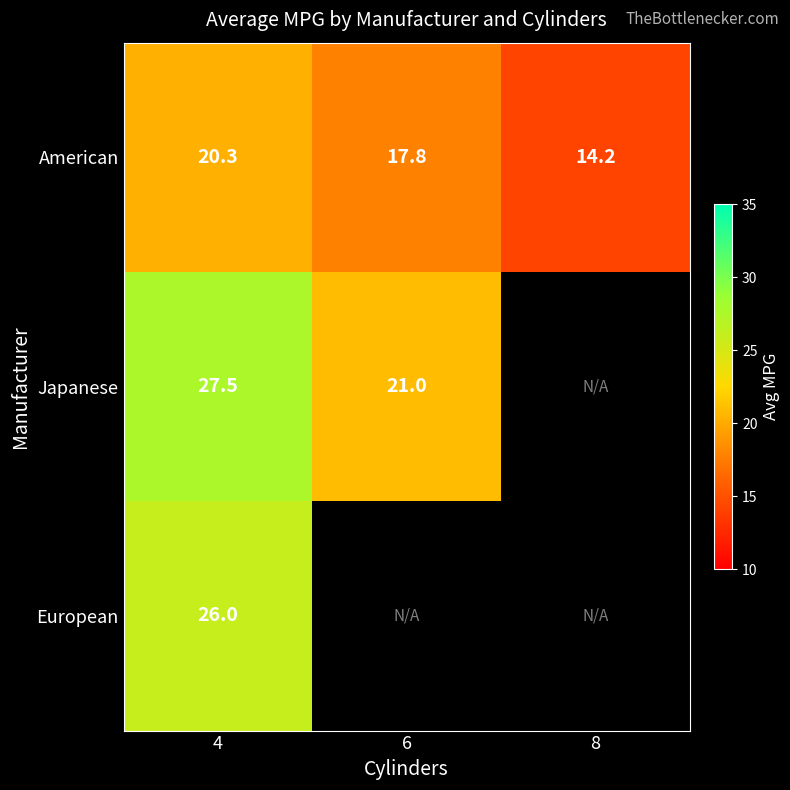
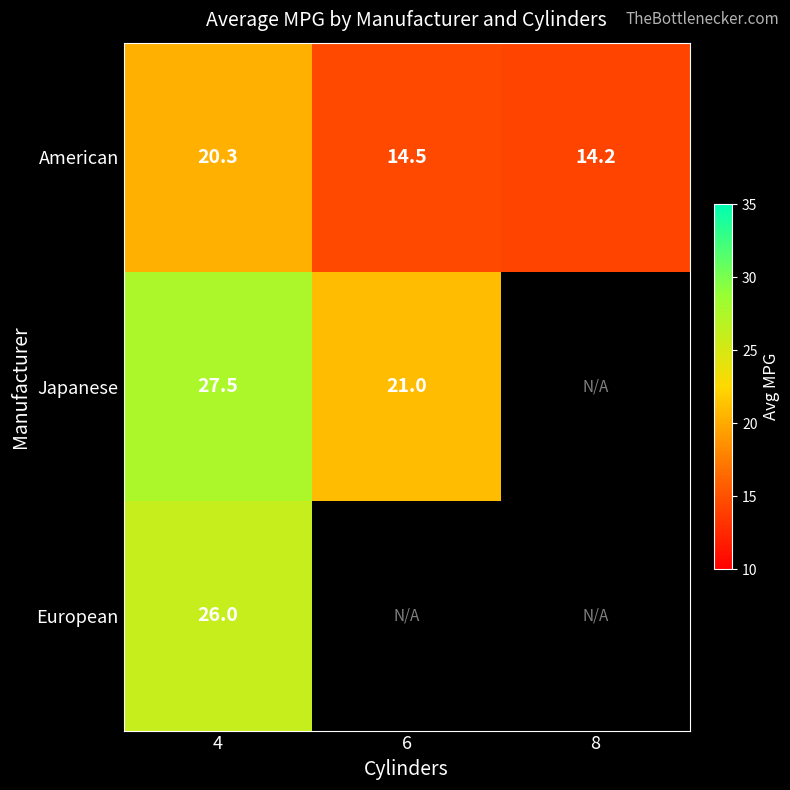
American, 6: 17.8 -> 14.5
